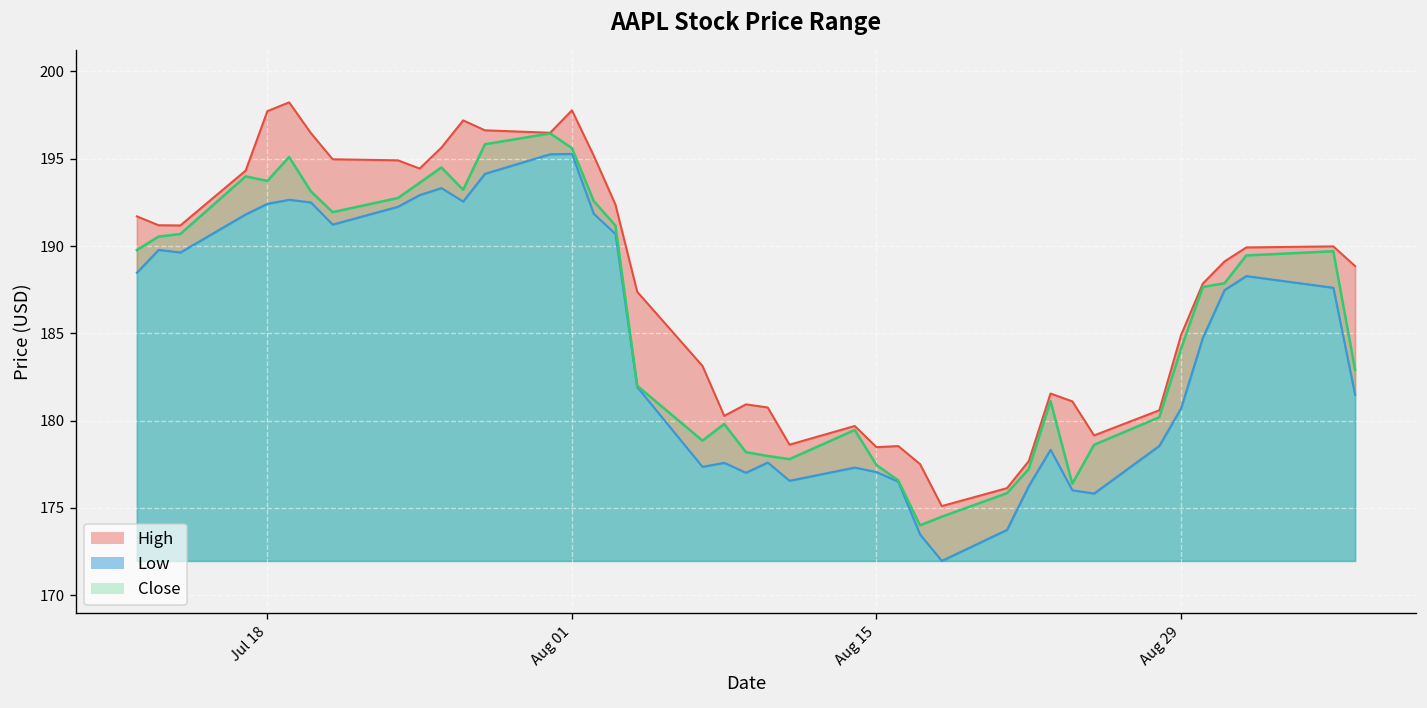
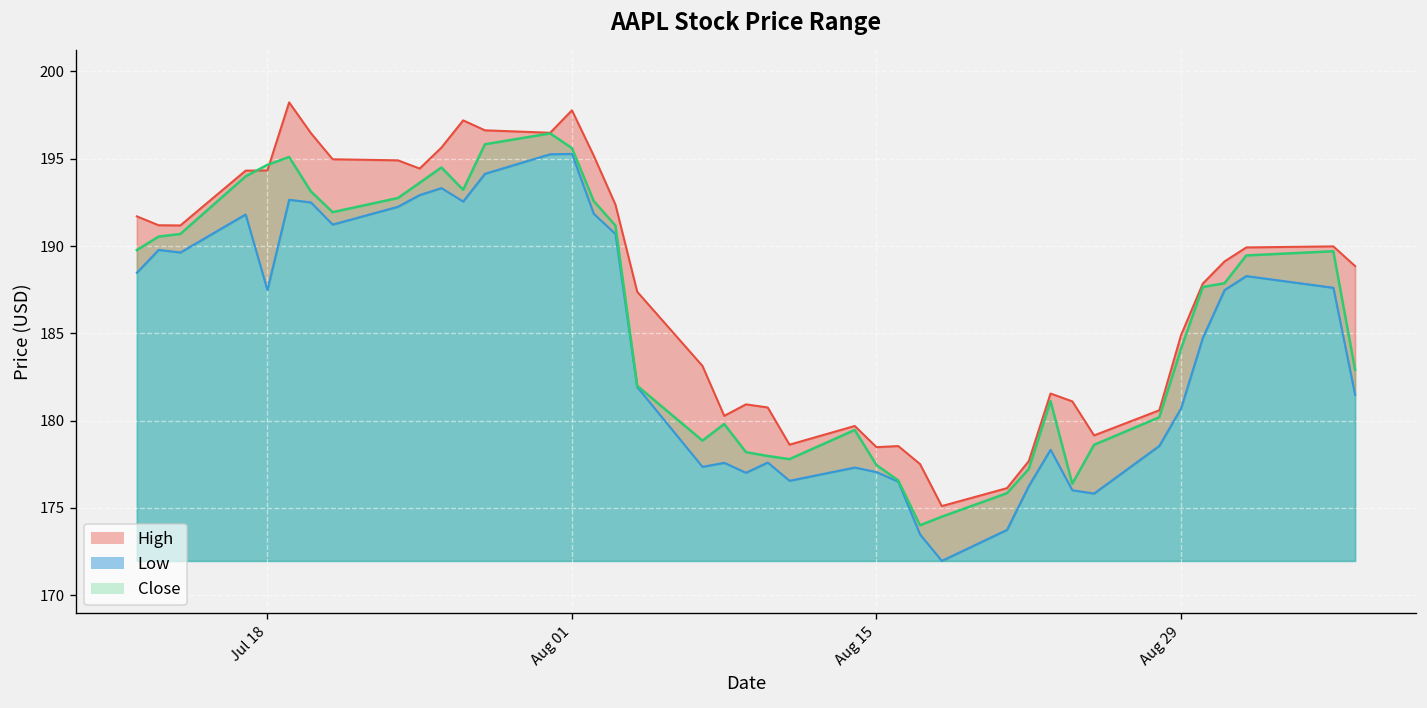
High, Jul 18: 197.7 -> 194.3
Low, Jul 18: 192.4 -> 187.5
Close, Jul 18: 193.7 -> 194.6
